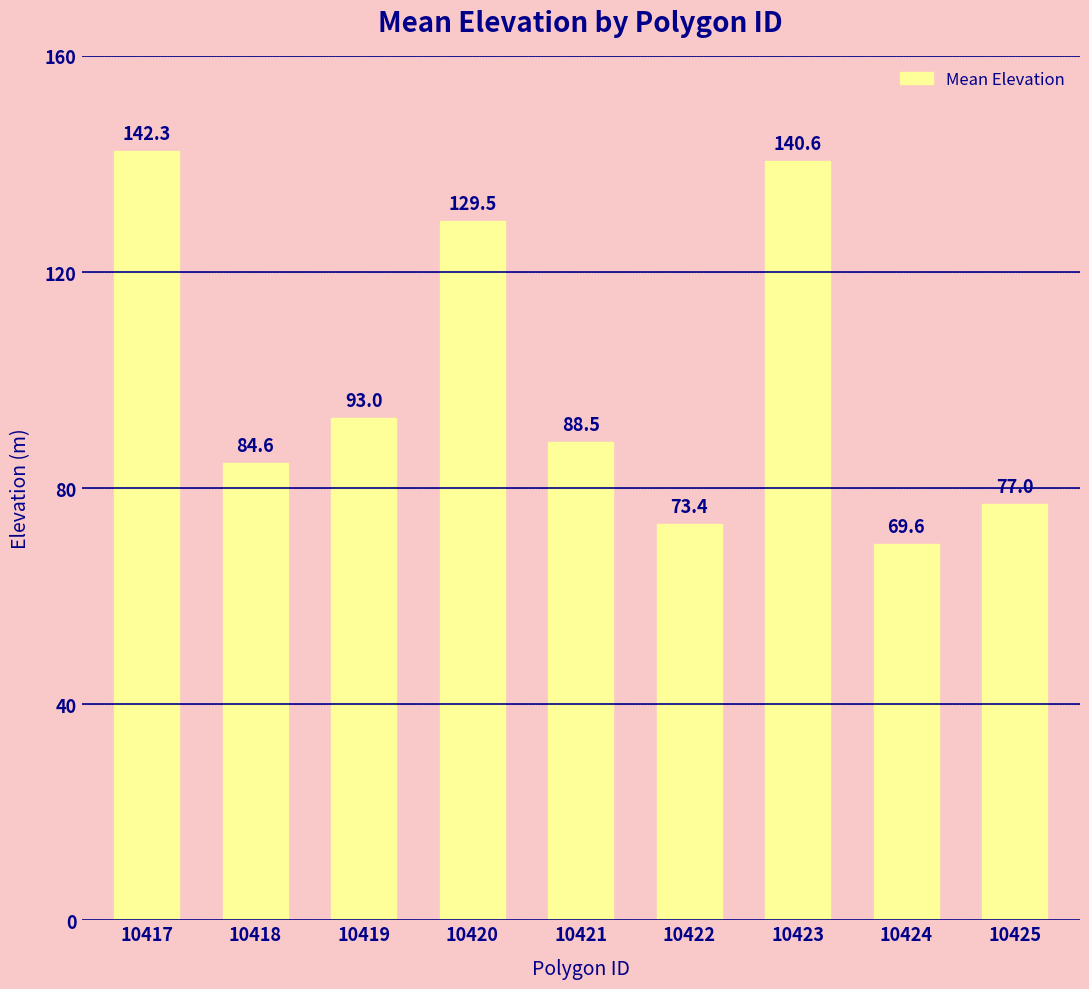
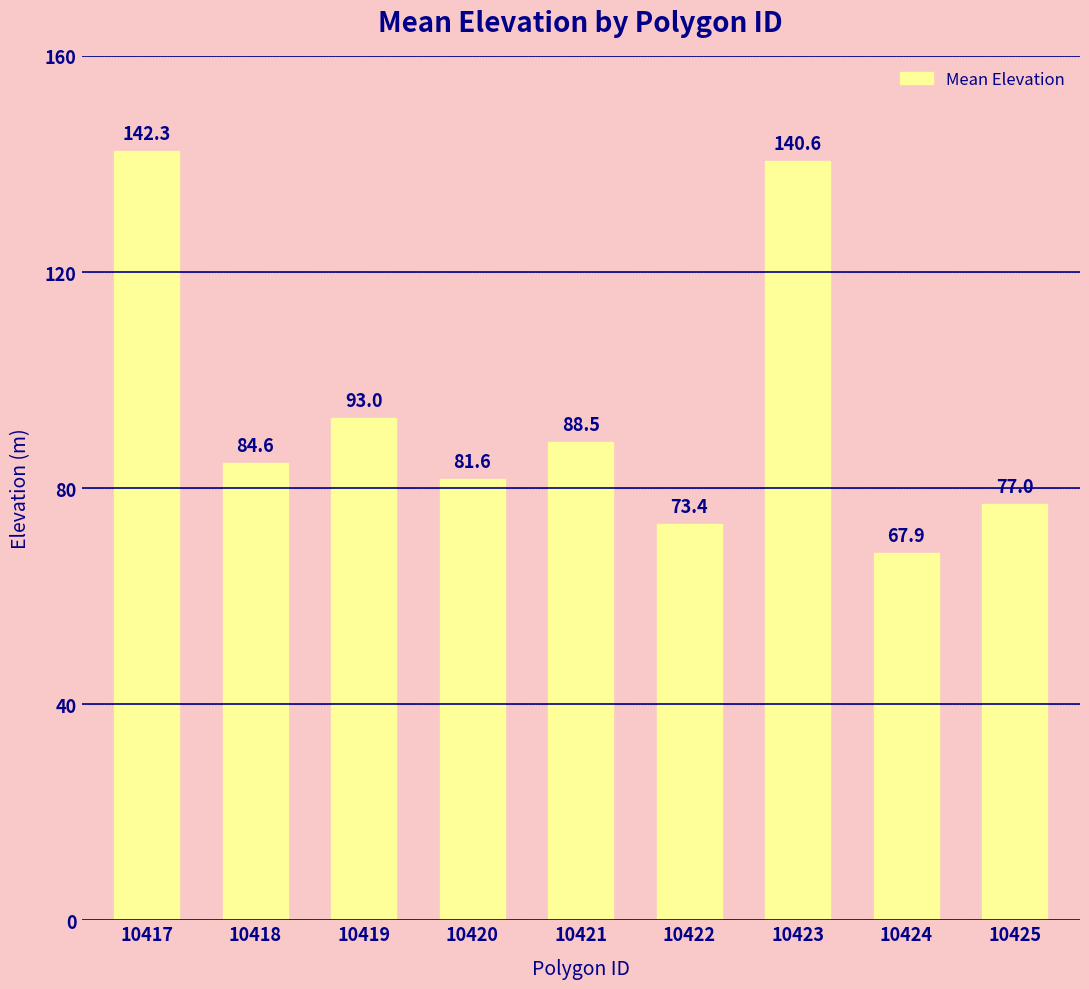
10420: 129.5 -> 81.6
10424: 69.6 -> 67.9
